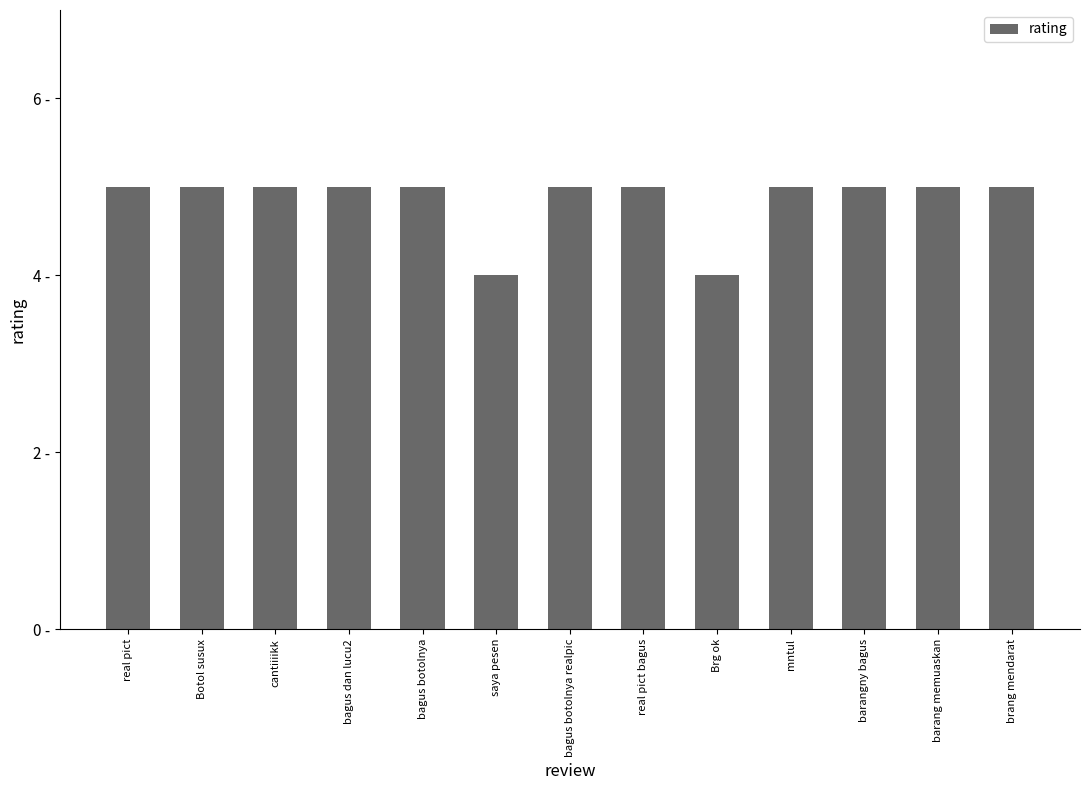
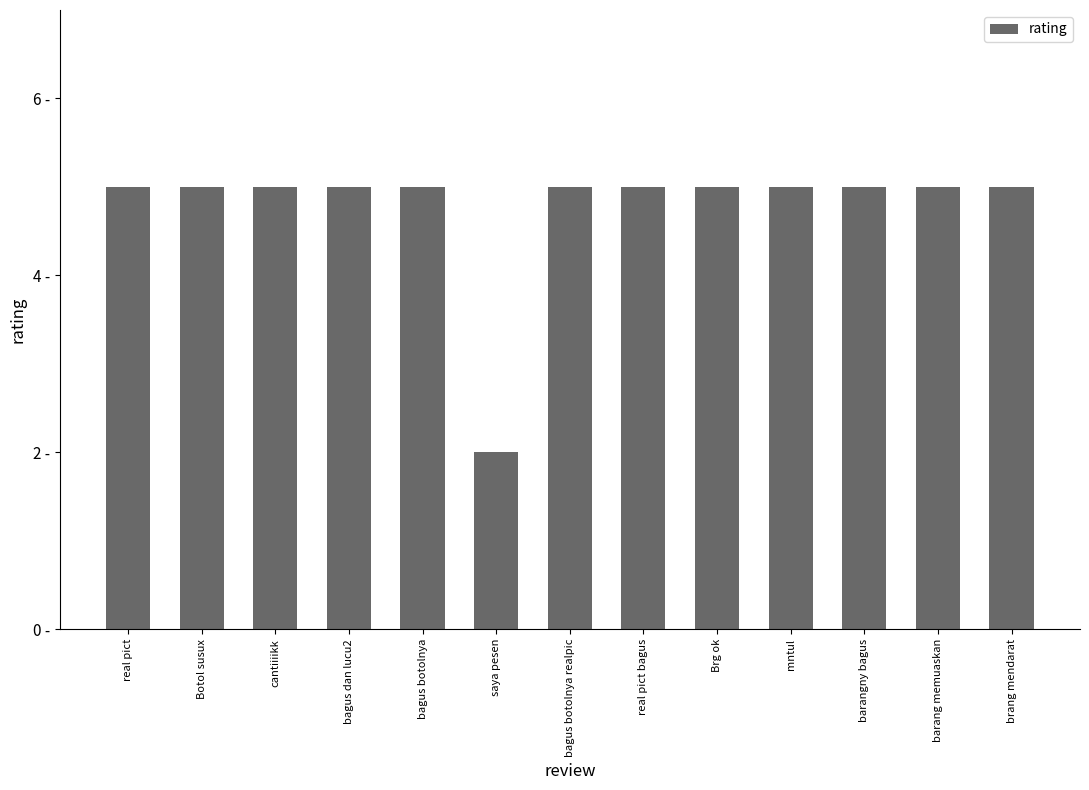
saya pesen: 4 - -> 2 -
Brg ok: 4 - -> 5 -
